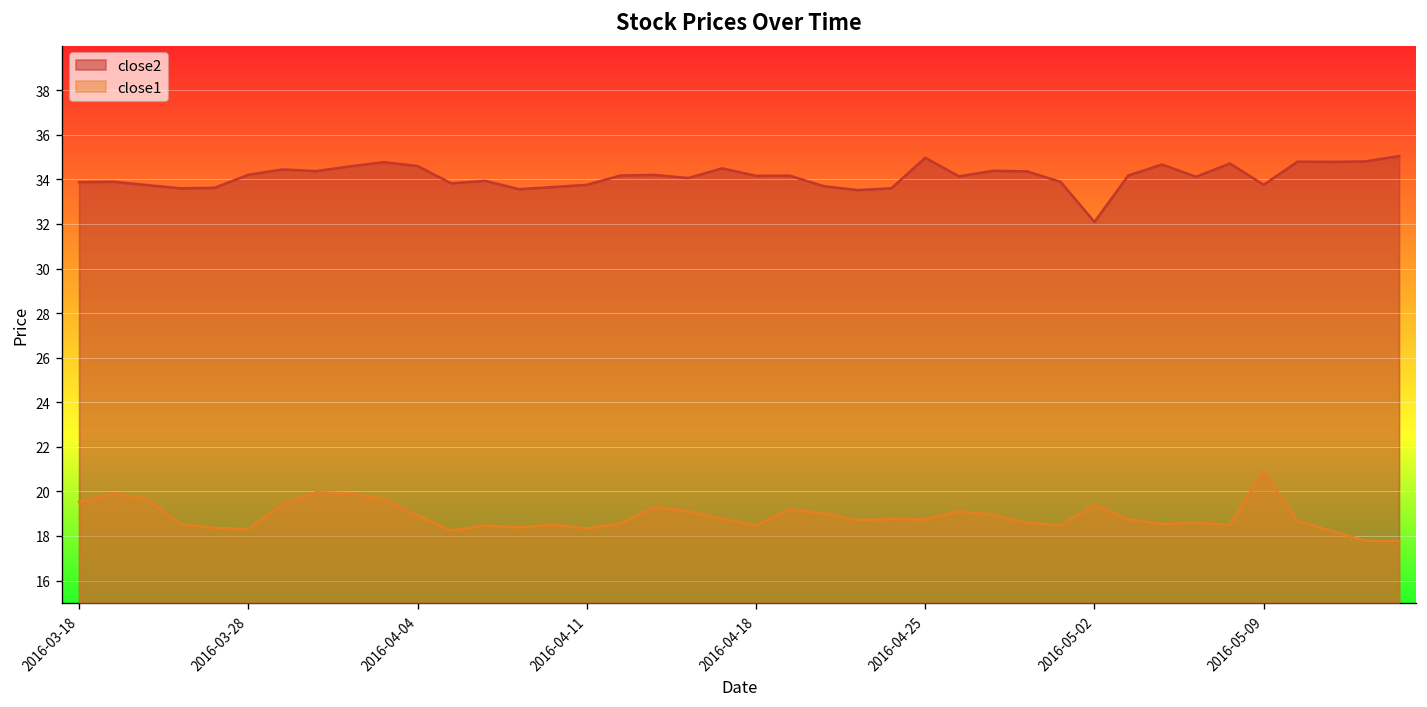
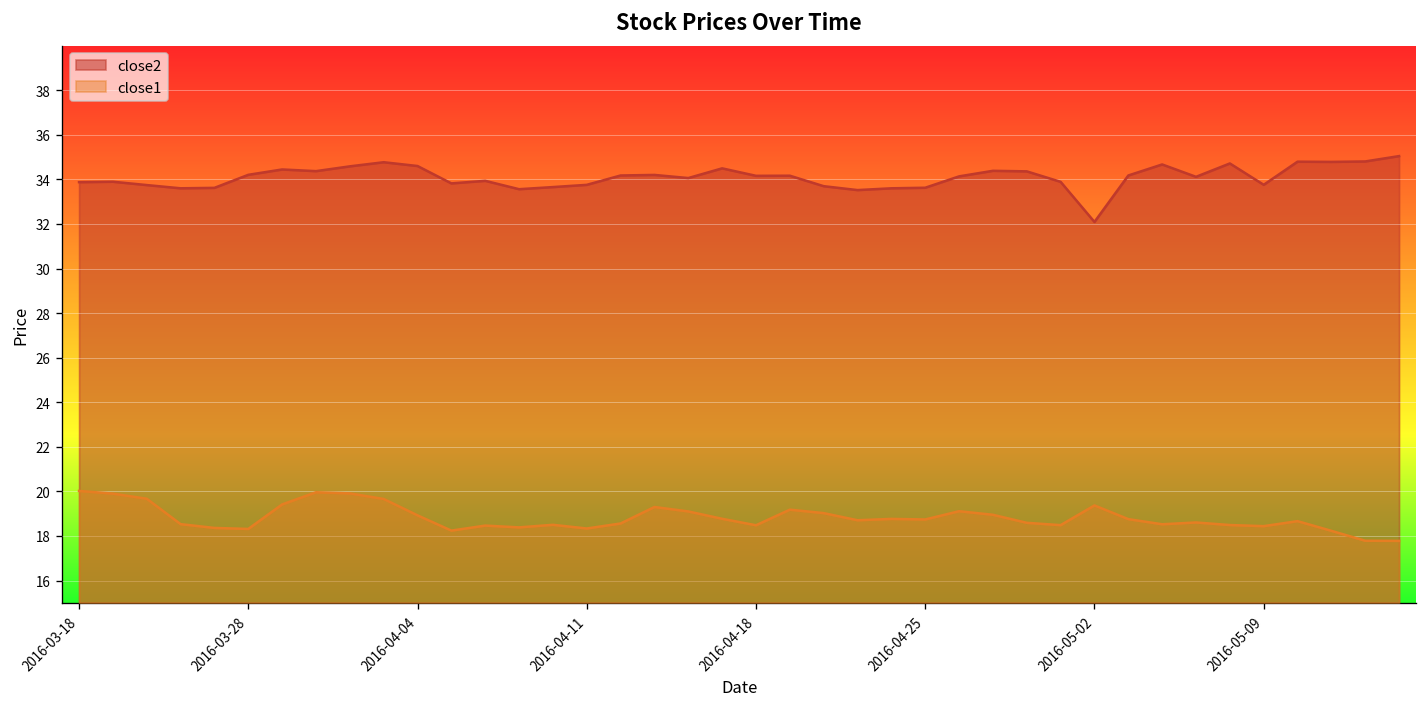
close1, 2016-03-18: 19.5 -> 20.0
close2, 2016-04-25: 35.0 -> 33.6
close1, 2016-05-09: 20.9 -> 18.4
